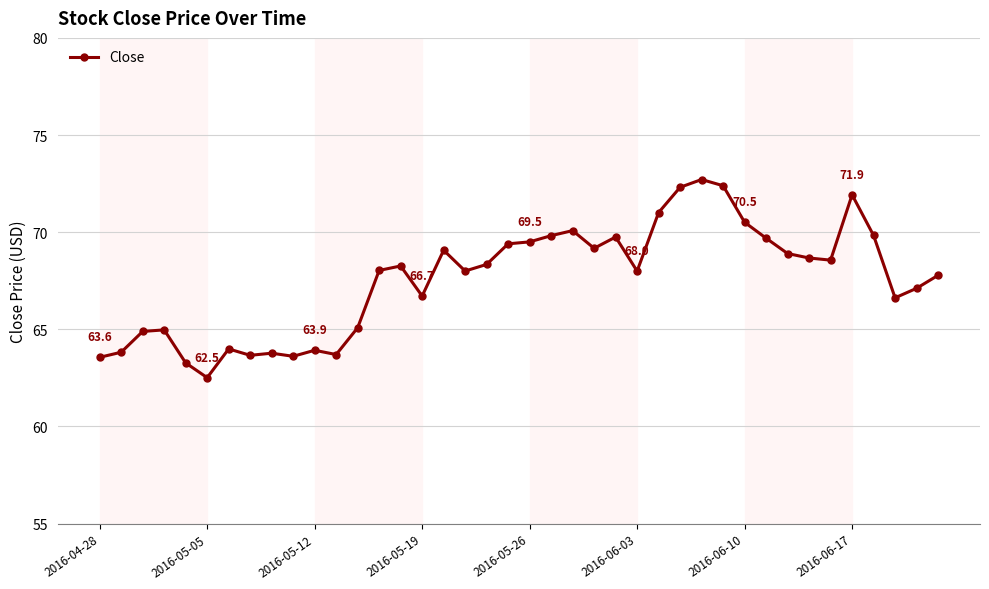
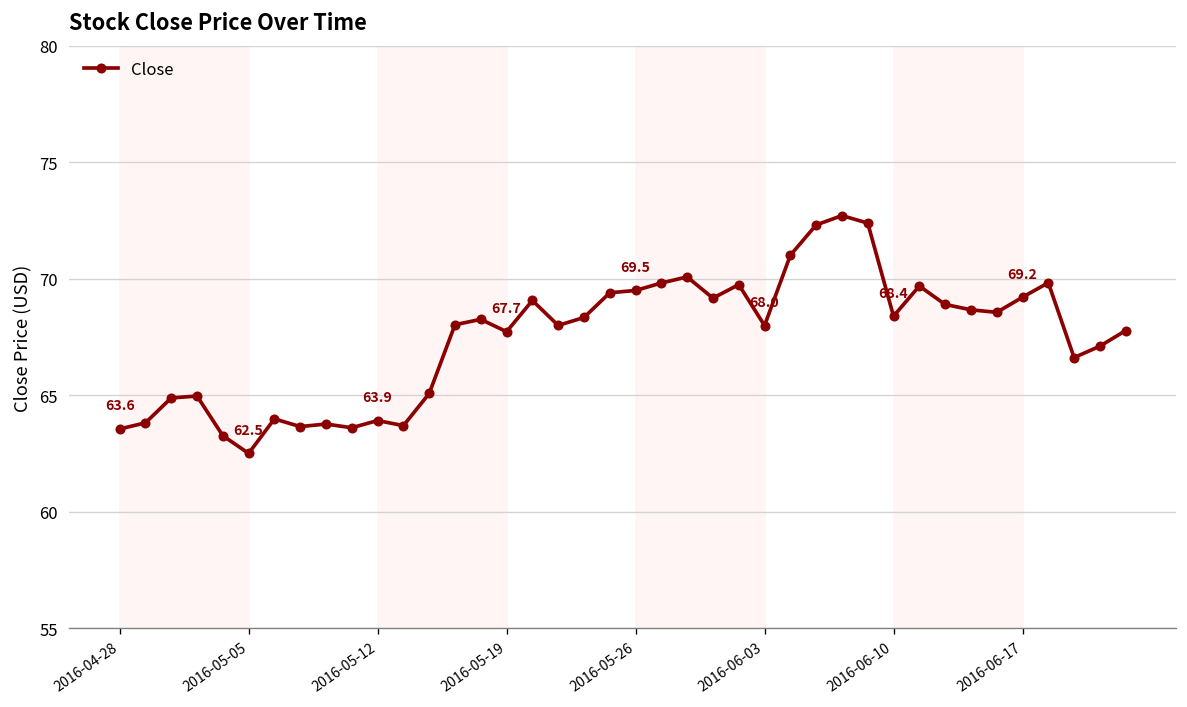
2016-05-19: 66.7 -> 67.7
2016-06-10: 70.5 -> 68.4
2016-06-17: 71.9 -> 69.2
